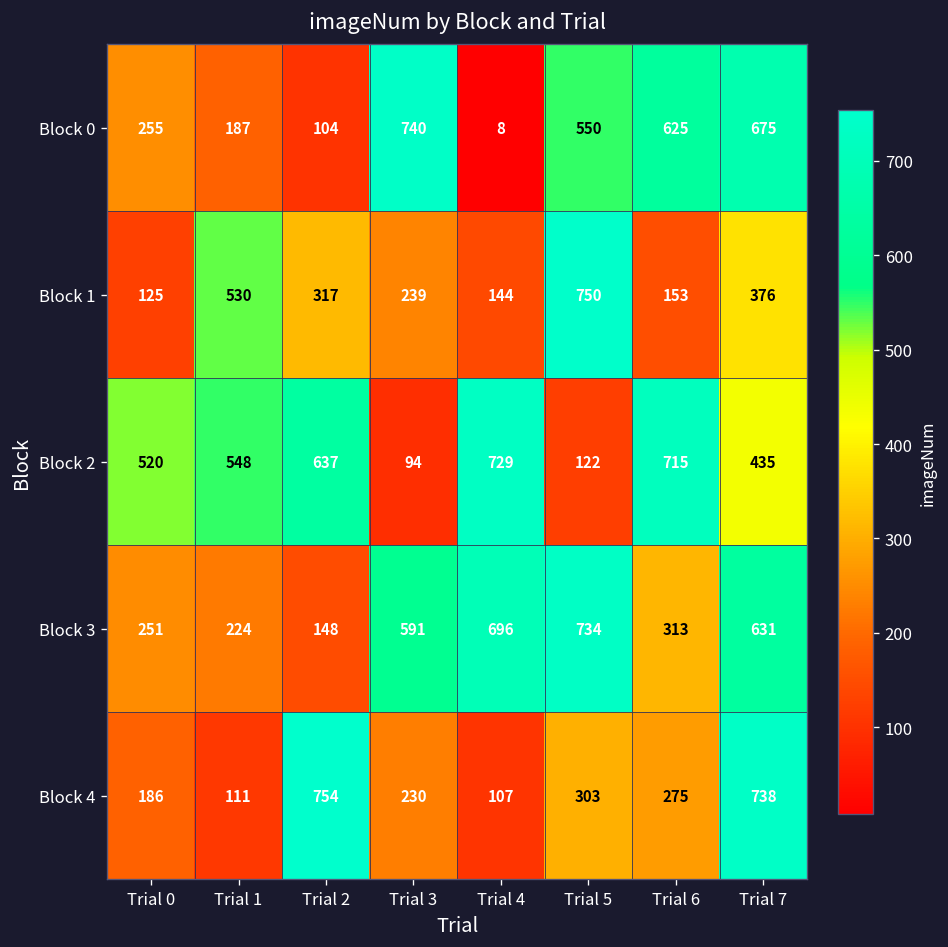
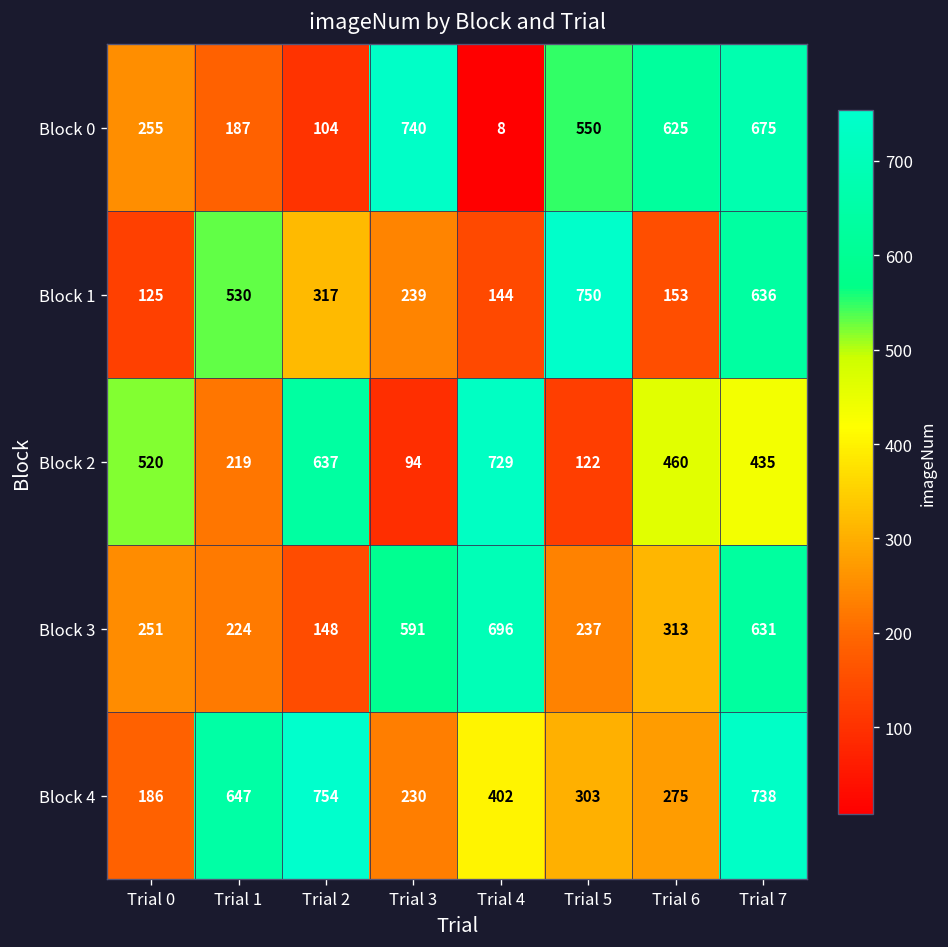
Block 1, Trial 7: 376 -> 636
Block 2, Trial 1: 548 -> 219
Block 2, Trial 6: 715 -> 460
Block 3, Trial 5: 734 -> 237
Block 4, Trial 1: 111 -> 647
Block 4, Trial 4: 107 -> 402
